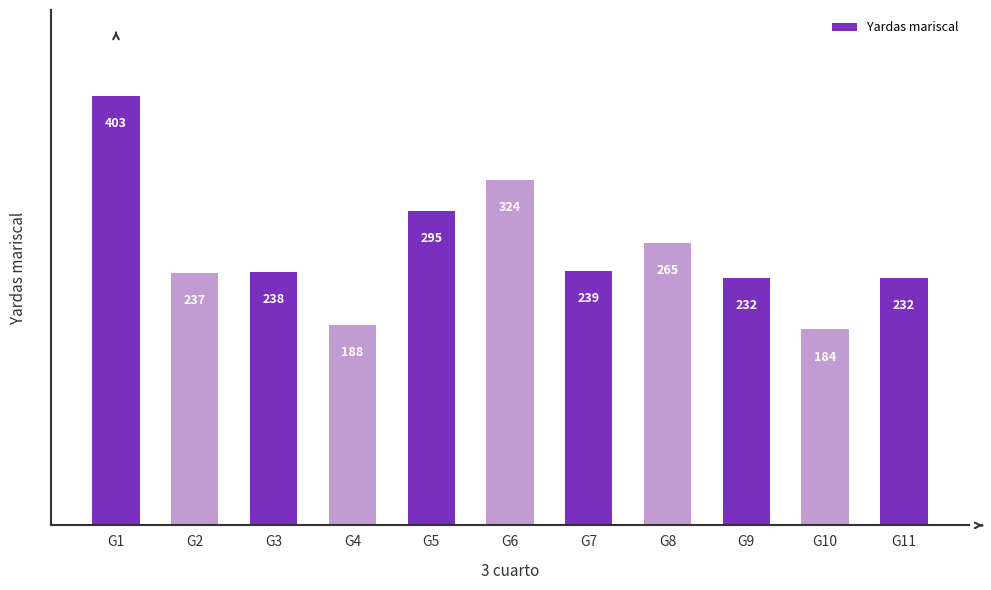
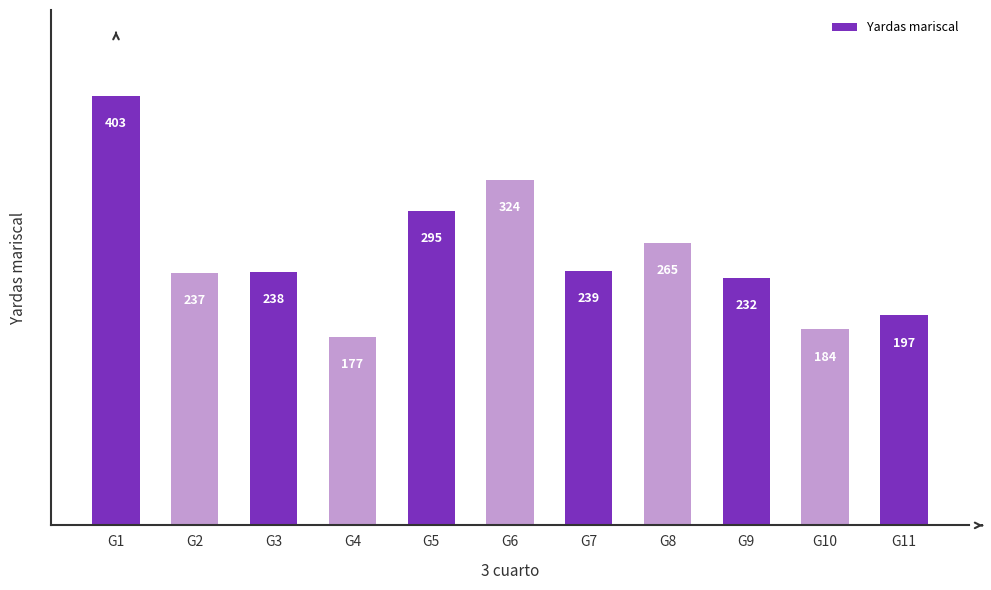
G4: 188 -> 177
G11: 232 -> 197
